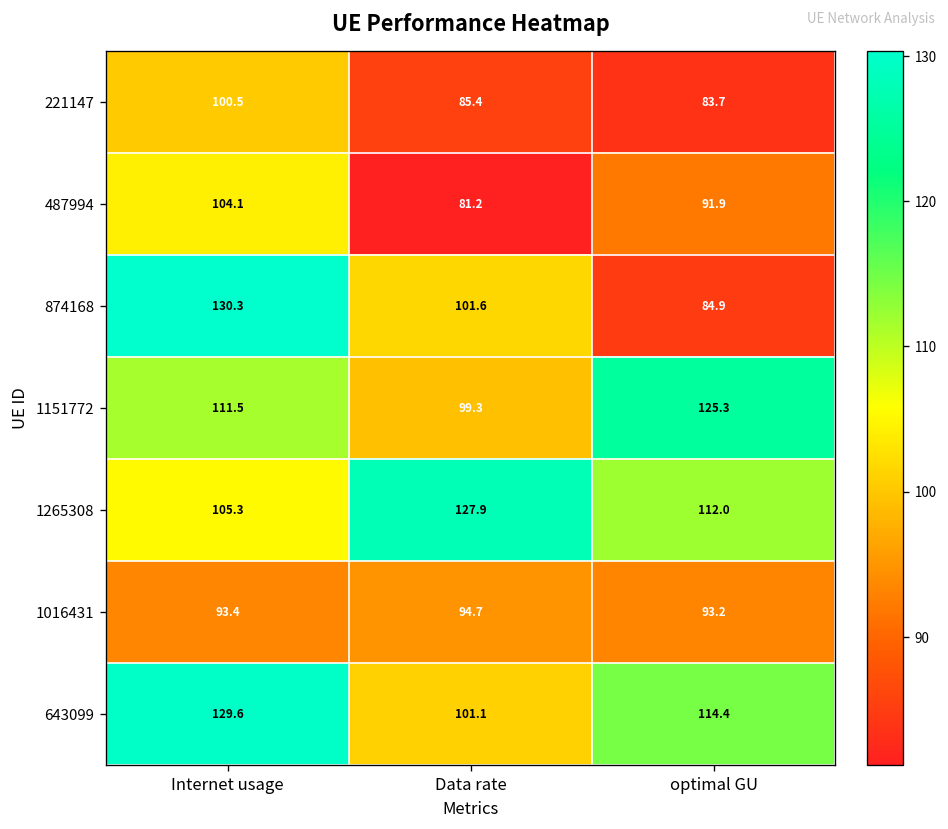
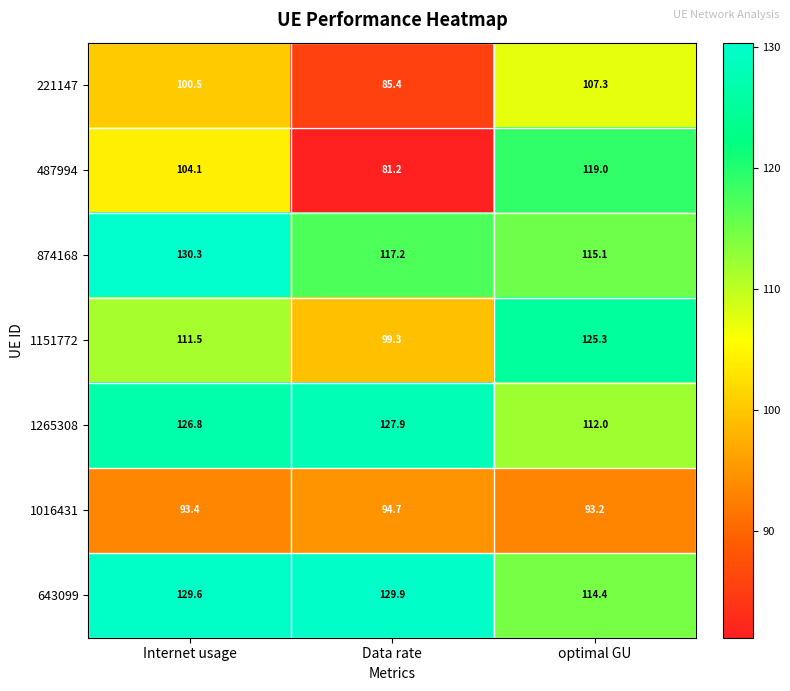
221147, optimal GU: 83.7 -> 107.3
487994, optimal GU: 91.9 -> 119.0
874168, Data rate: 101.6 -> 117.2
874168, optimal GU: 84.9 -> 115.1
1265308, Internet usage: 105.3 -> 126.8
643099, Data rate: 101.1 -> 129.9
